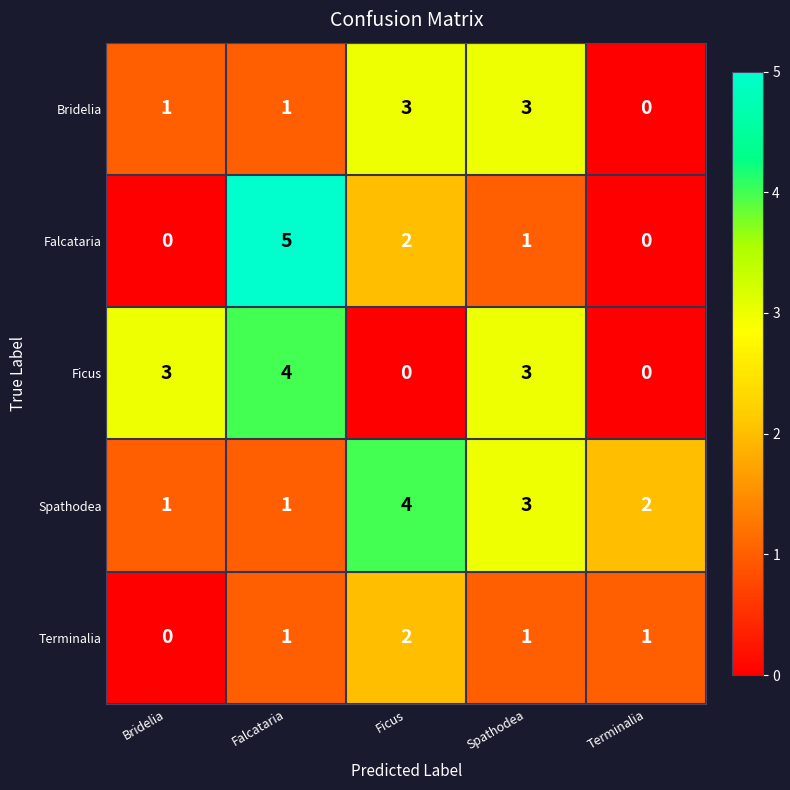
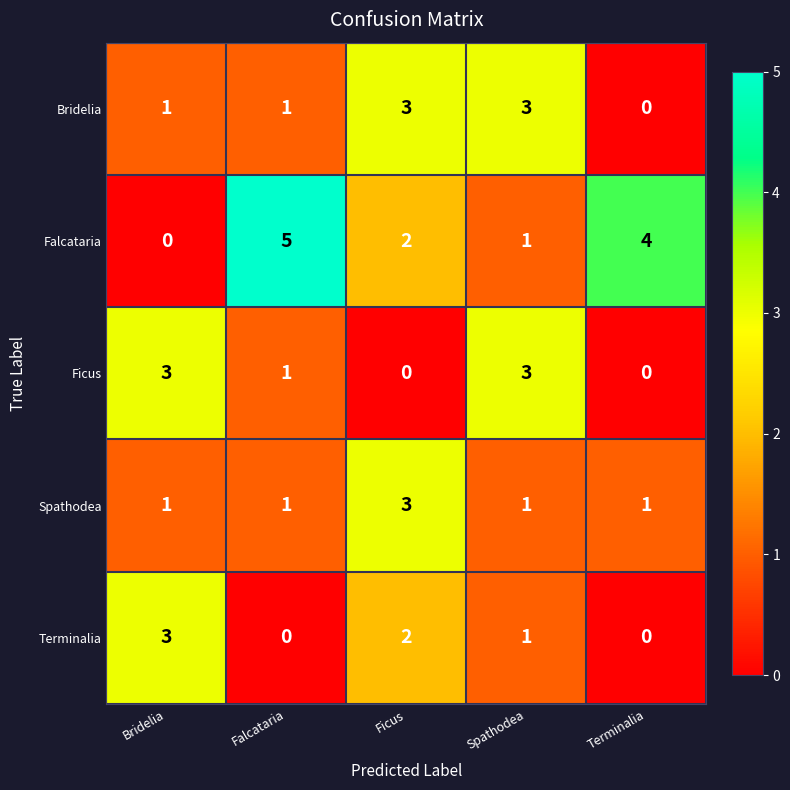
Falcataria, Terminalia: 0 -> 4
Ficus, Falcataria: 4 -> 1
Spathodea, Ficus: 4 -> 3
Spathodea, Spathodea: 3 -> 1
Spathodea, Terminalia: 2 -> 1
Terminalia, Bridelia: 0 -> 3
Terminalia, Falcataria: 1 -> 0
Terminalia, Terminalia: 1 -> 0
